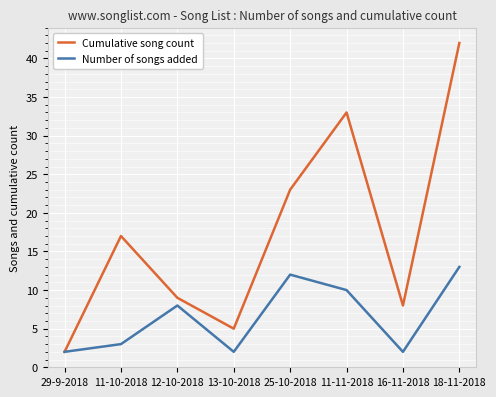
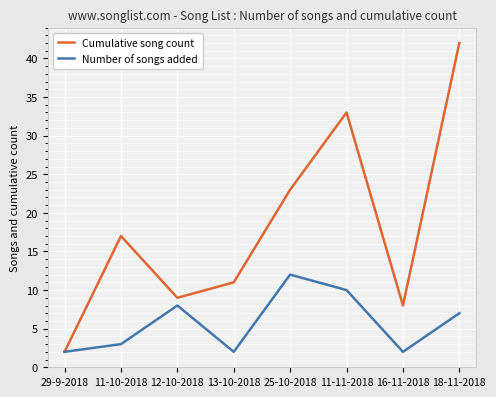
Cumulative song count, 13-10-2018: 5 -> 11
Number of songs added, 18-11-2018: 13 -> 7
